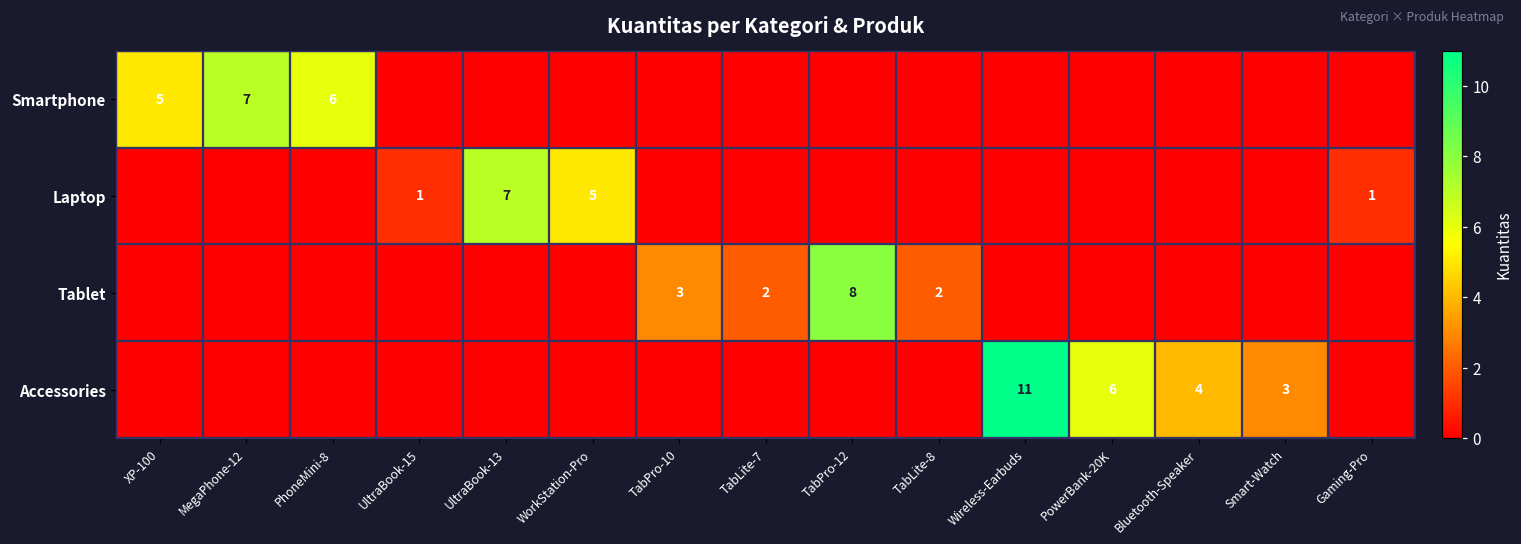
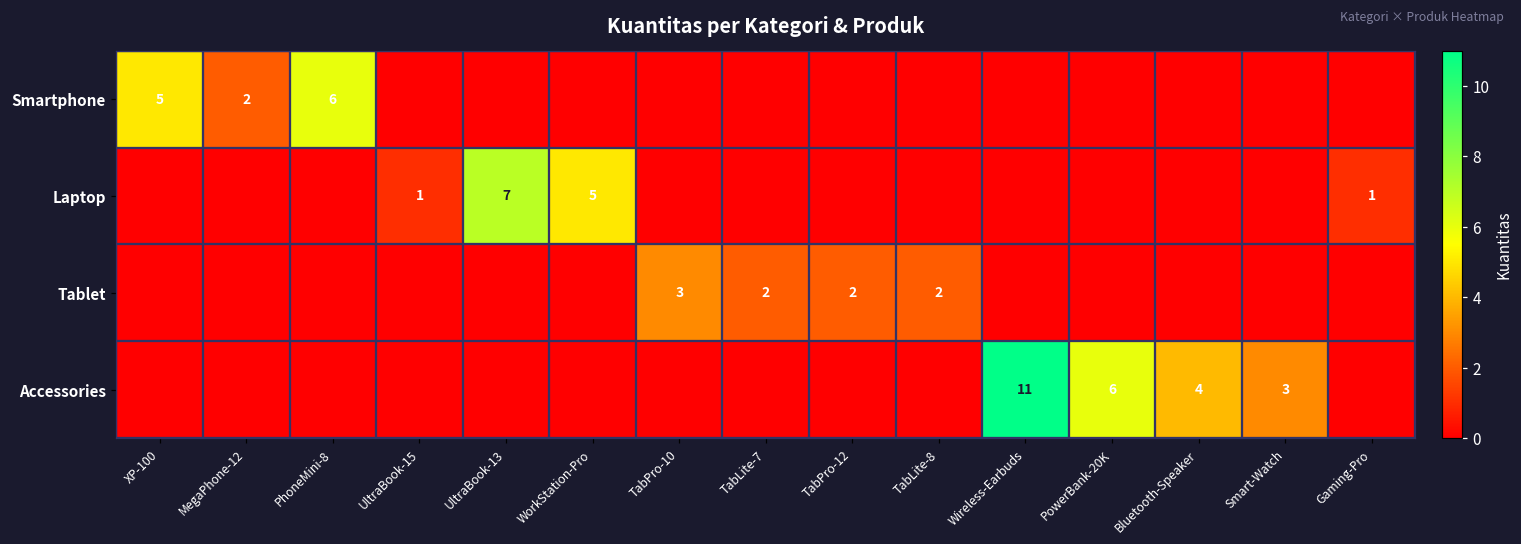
Smartphone, MegaPhone-12: 7 -> 2
Tablet, TabPro-12: 8 -> 2
